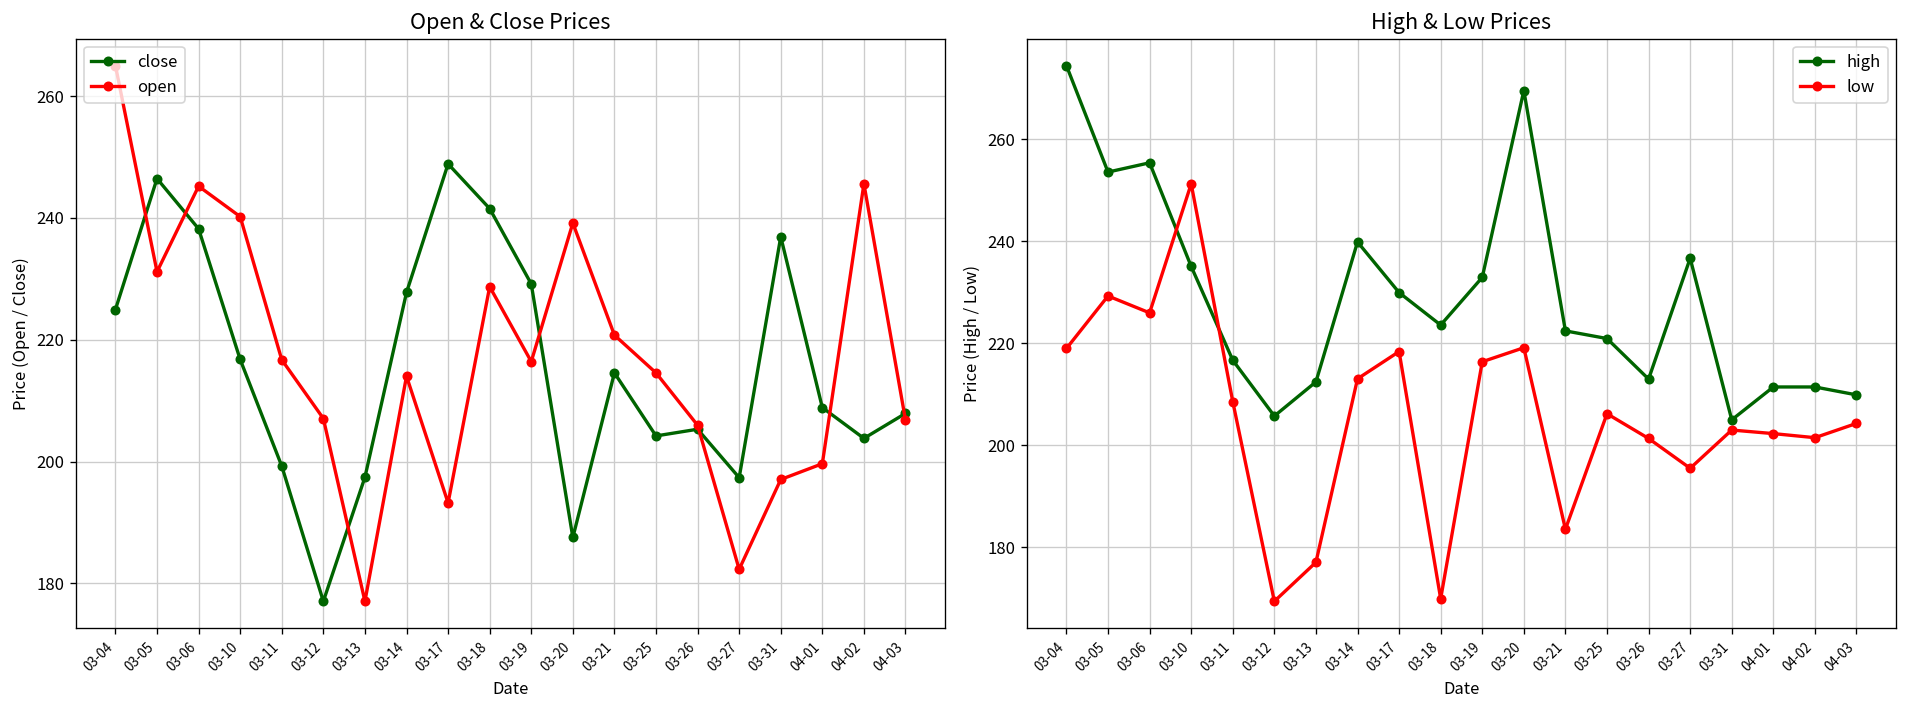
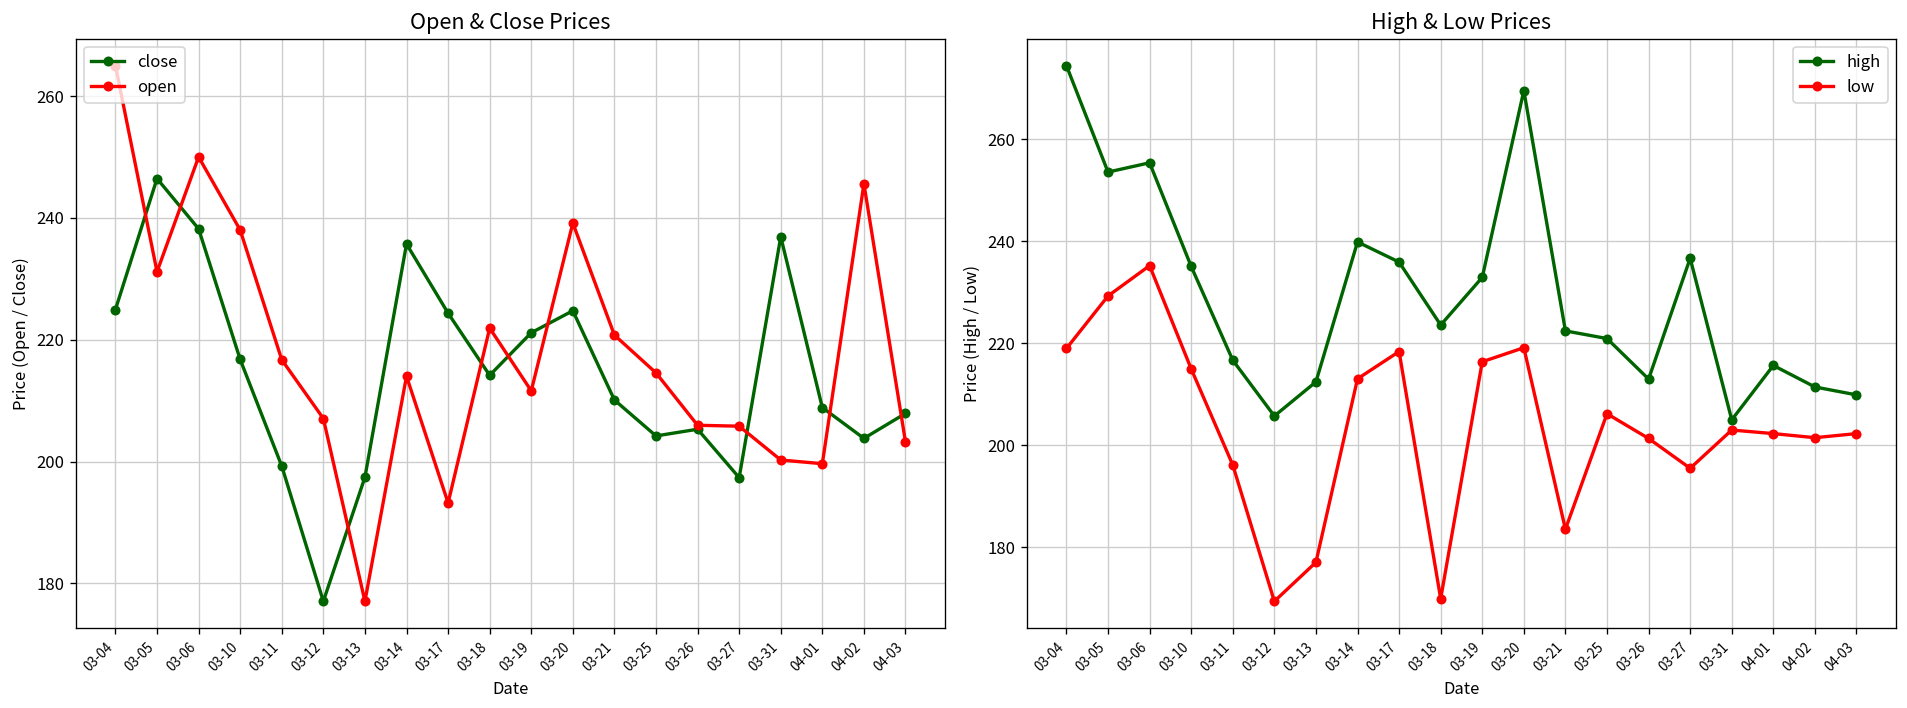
Open & Close Prices, open, 03-06: 245 -> 250
Open & Close Prices, open, 03-10: 240 -> 238
Open & Close Prices, close, 03-14: 228 -> 236
Open & Close Prices, close, 03-17: 249 -> 224
Open & Close Prices, close, 03-18: 242 -> 214
Open & Close Prices, open, 03-18: 229 -> 222
Open & Close Prices, close, 03-19: 229 -> 221
Open & Close Prices, open, 03-19: 216 -> 212
Open & Close Prices, close, 03-20: 188 -> 225
Open & Close Prices, close, 03-21: 215 -> 210
Open & Close Prices, open, 03-27: 182 -> 206
Open & Close Prices, open, 03-31: 197 -> 200
Open & Close Prices, open, 04-03: 207 -> 203
High & Low Prices, low, 03-06: 226 -> 235
High & Low Prices, low, 03-10: 251 -> 215
High & Low Prices, low, 03-11: 209 -> 196
High & Low Prices, high, 03-17: 230 -> 236
High & Low Prices, high, 04-01: 211 -> 216
High & Low Prices, low, 04-03: 204 -> 202
